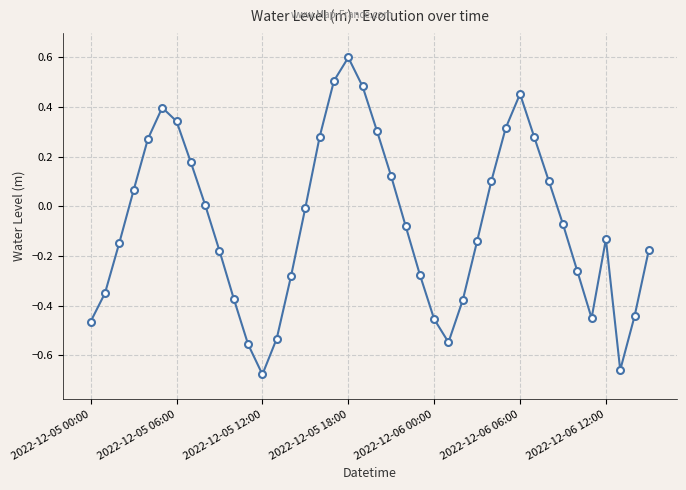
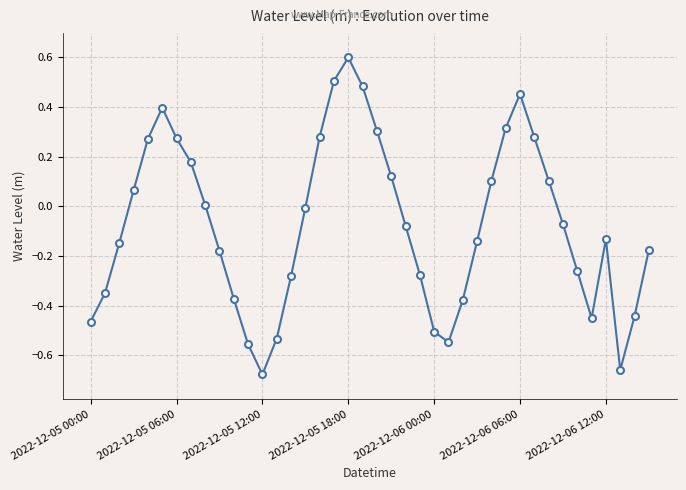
2022-12-05 06:00: 0.34 -> 0.27
2022-12-06 00:00: -0.45 -> -0.50
